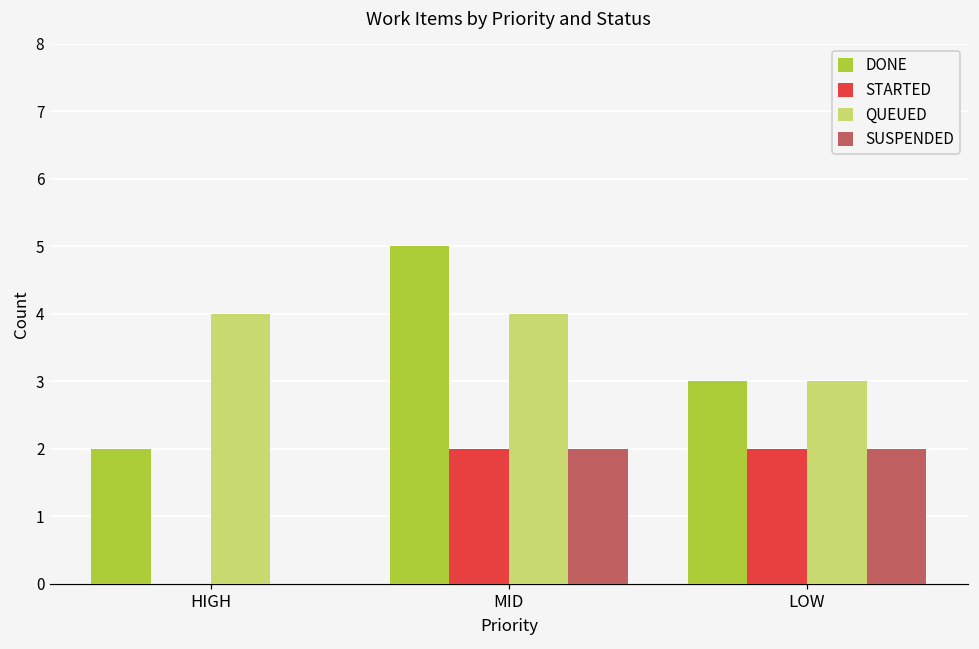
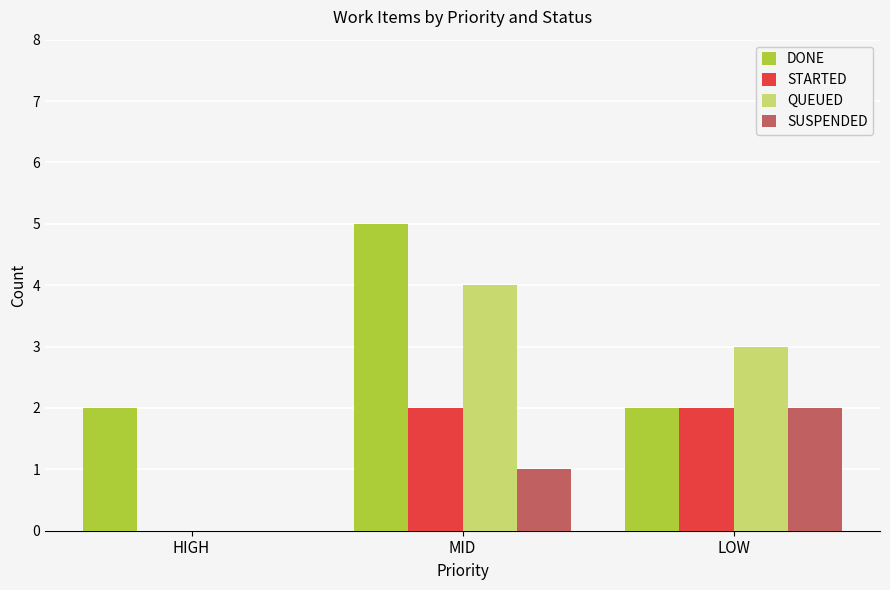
QUEUED, HIGH: 4 -> 0
SUSPENDED, MID: 2 -> 1
DONE, LOW: 3 -> 2
